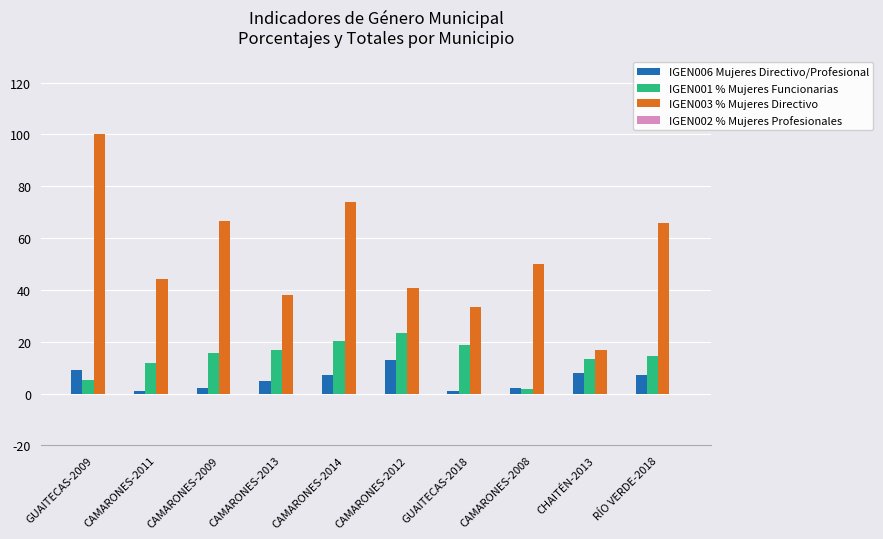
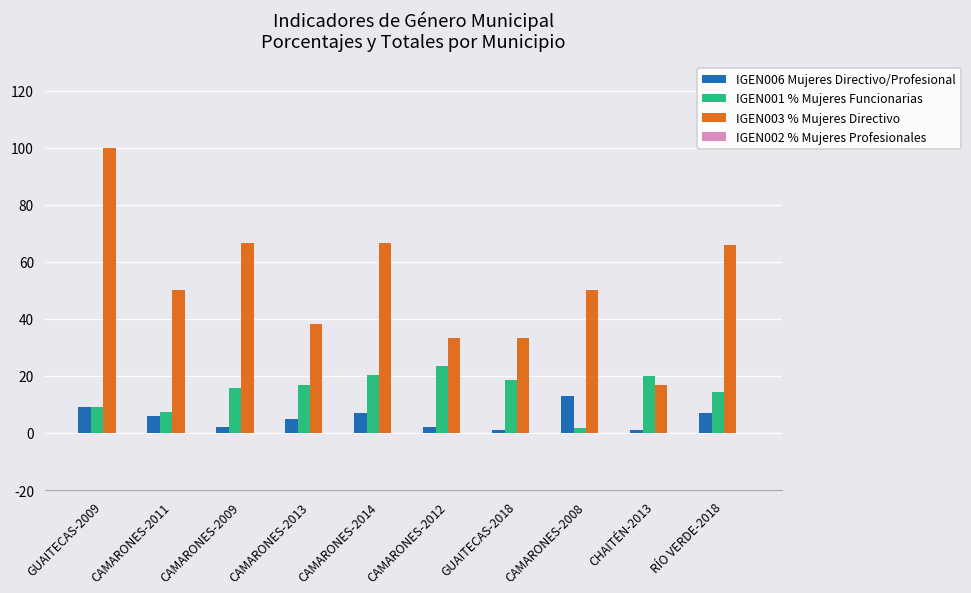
IGEN001 % Mujeres Funcionarias, GUAITECAS-2009: 5 -> 9
IGEN006 Mujeres Directivo/Profesional, CAMARONES-2011: 1 -> 6
IGEN001 % Mujeres Funcionarias, CAMARONES-2011: 12 -> 7
IGEN003 % Mujeres Directivo, CAMARONES-2011: 44 -> 50
IGEN003 % Mujeres Directivo, CAMARONES-2014: 74 -> 67
IGEN006 Mujeres Directivo/Profesional, CAMARONES-2012: 13 -> 2
IGEN003 % Mujeres Directivo, CAMARONES-2012: 41 -> 33
IGEN006 Mujeres Directivo/Profesional, CAMARONES-2008: 2 -> 13
IGEN006 Mujeres Directivo/Profesional, CHAITÉN-2013: 8 -> 1
IGEN001 % Mujeres Funcionarias, CHAITÉN-2013: 14 -> 20
